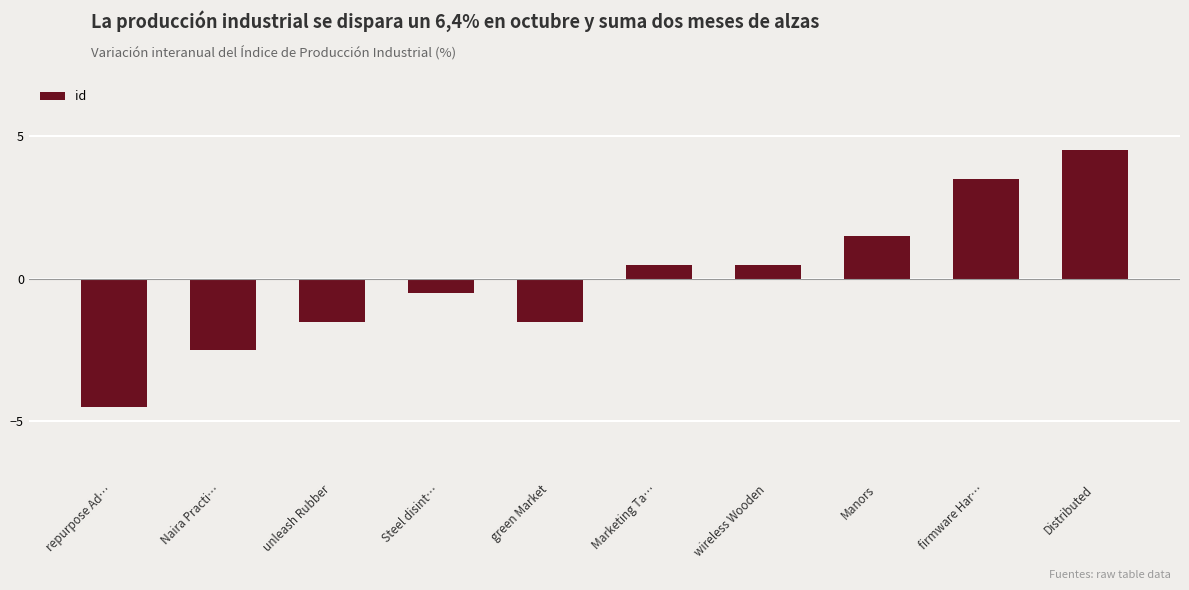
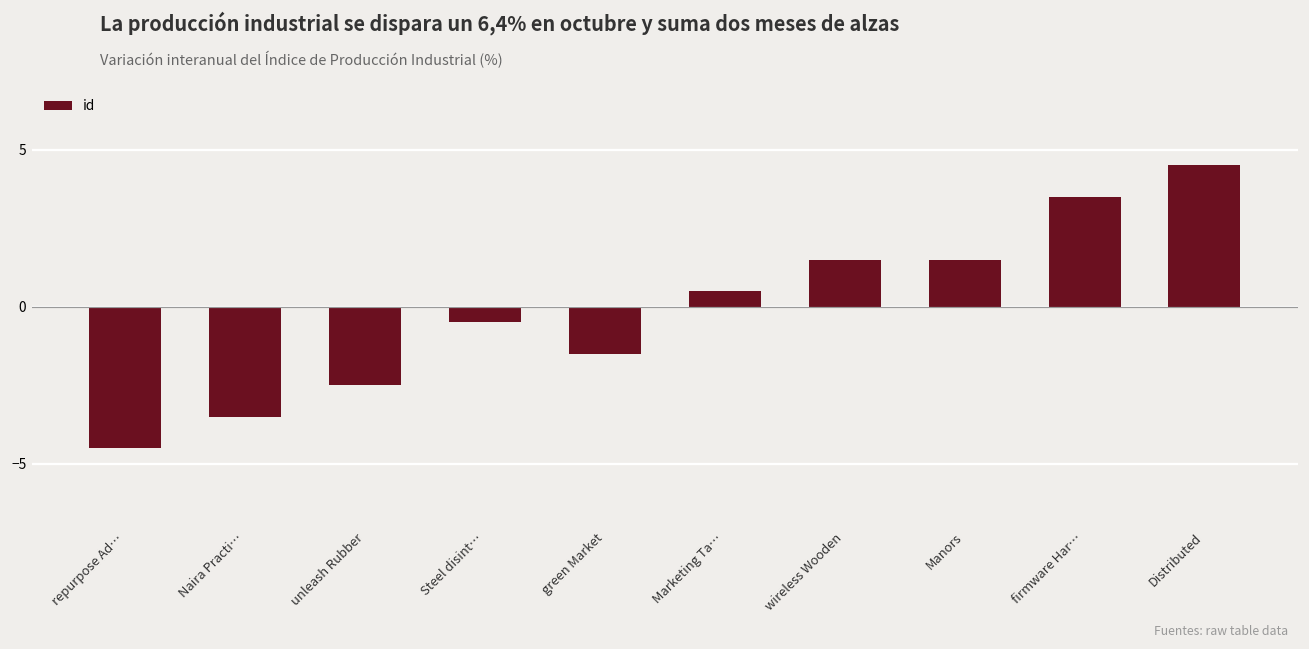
Naira Practi…: -2.5 -> -3.5
unleash Rubber: -1.5 -> -2.5
wireless Wooden: 0.5 -> 1.5
